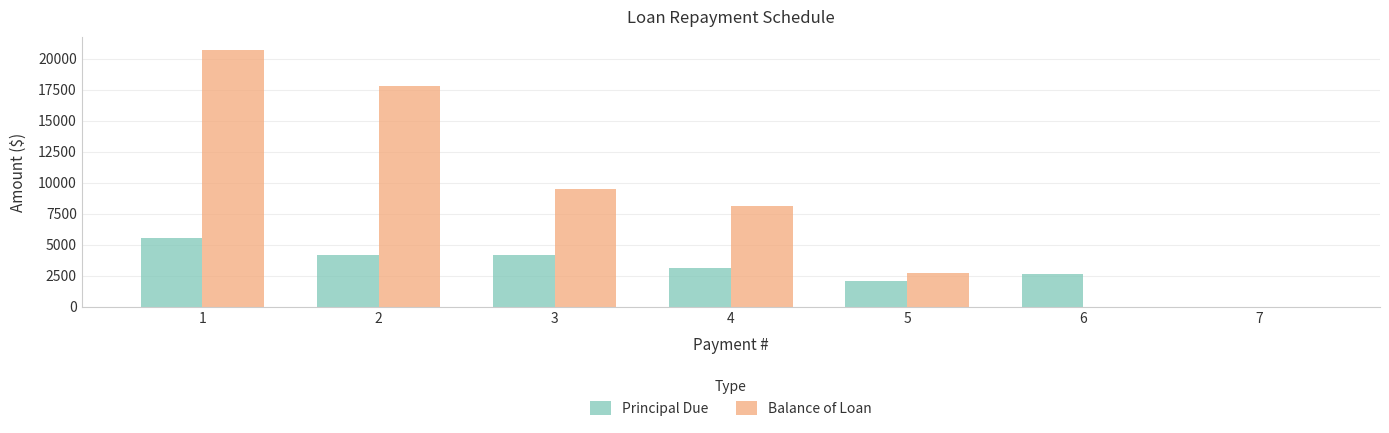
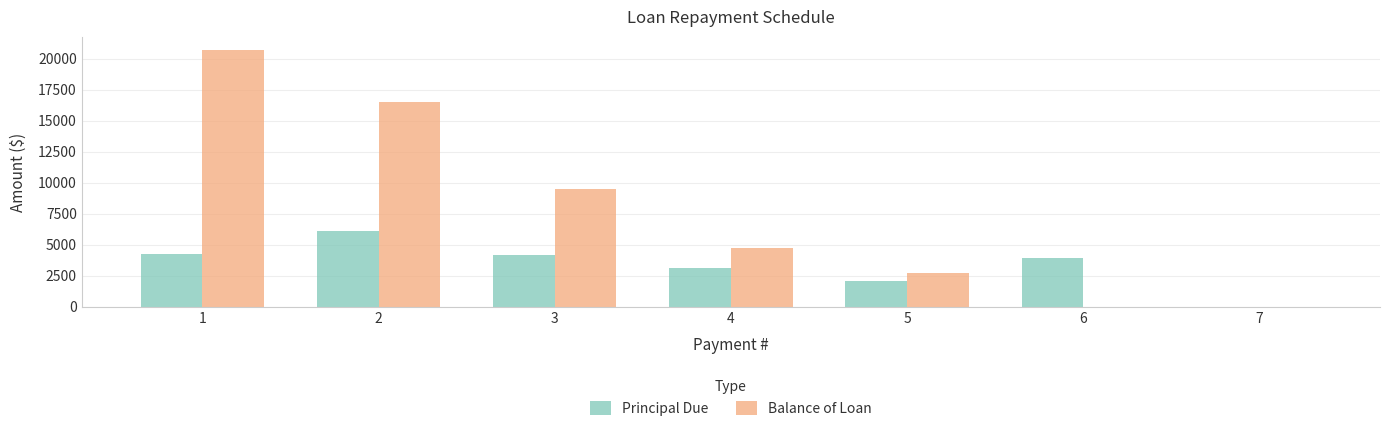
Principal Due, 1: 5500 -> 4300
Principal Due, 2: 4200 -> 6100
Balance of Loan, 2: 17800 -> 16500
Balance of Loan, 4: 8200 -> 4700
Principal Due, 6: 2600 -> 4000
